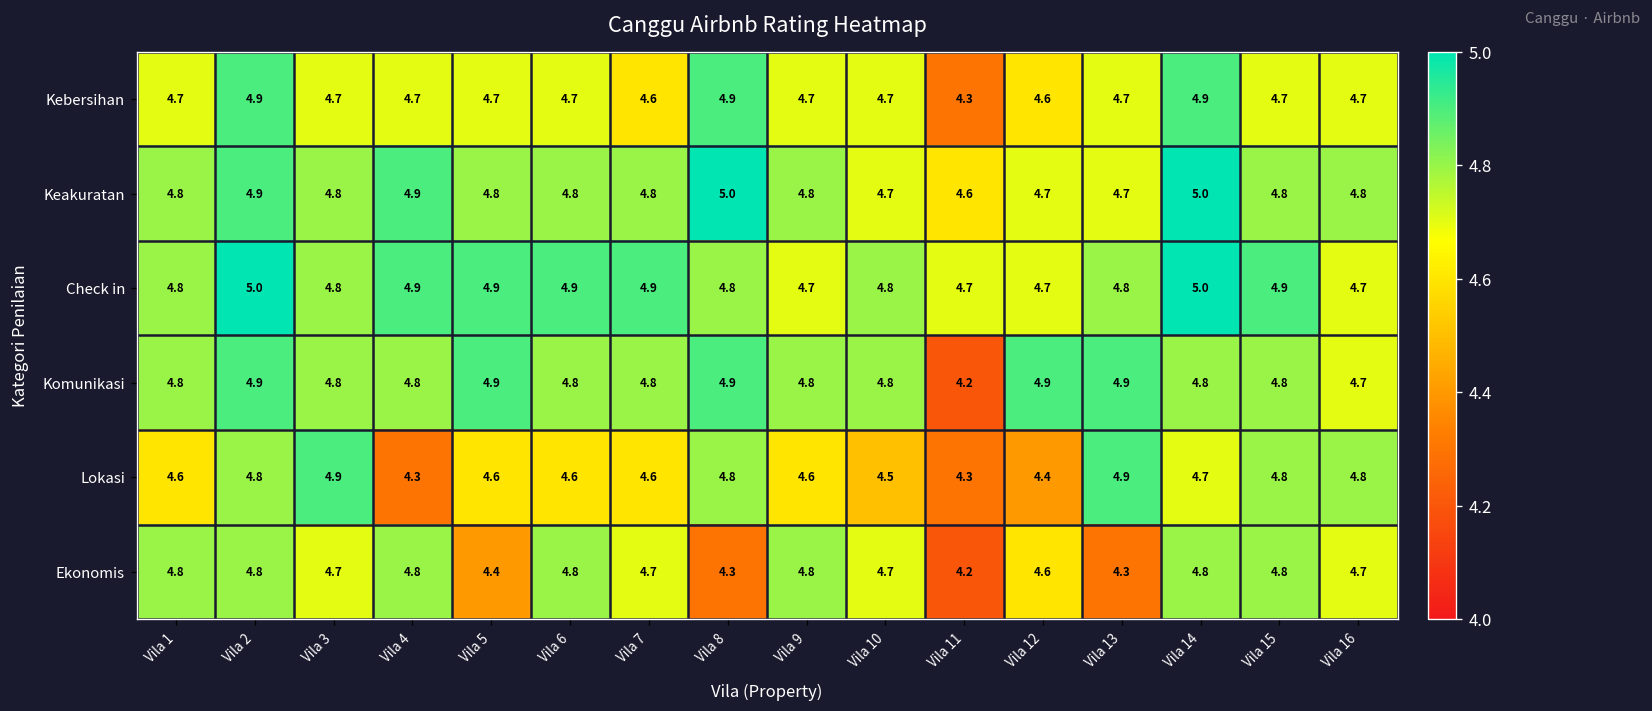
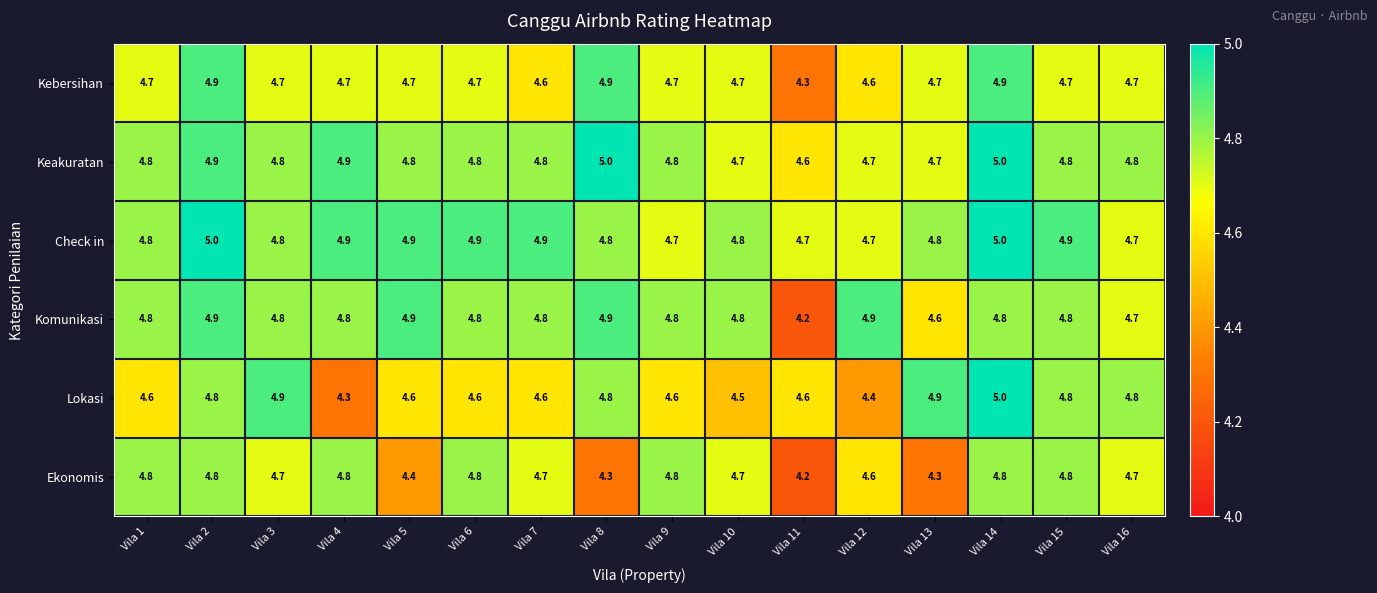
Komunikasi, Vila 13: 4.9 -> 4.6
Lokasi, Vila 11: 4.3 -> 4.6
Lokasi, Vila 14: 4.7 -> 5.0
